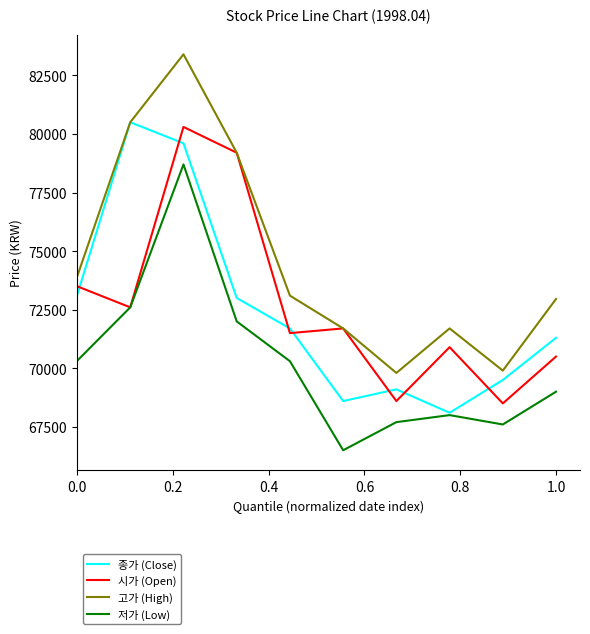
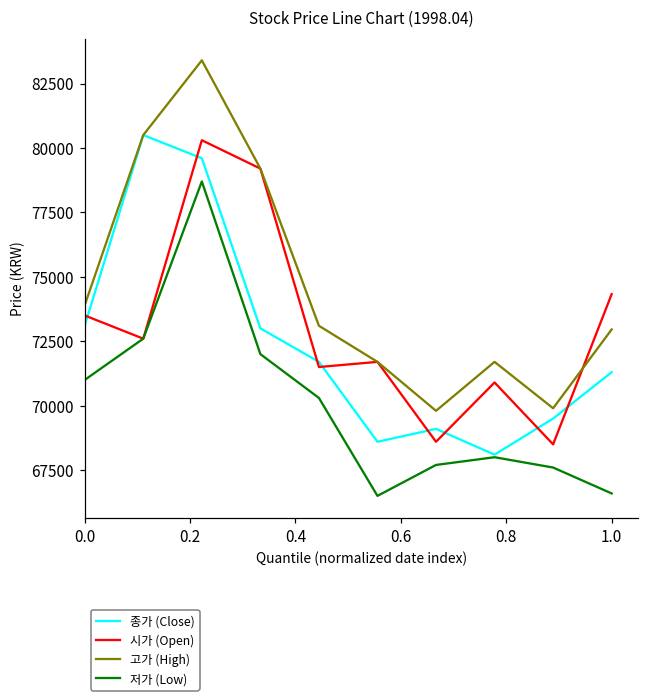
저가 (Low), 0.0: 70300 -> 71000
시가 (Open), 1.0: 70500 -> 74300
저가 (Low), 1.0: 69000 -> 66600
